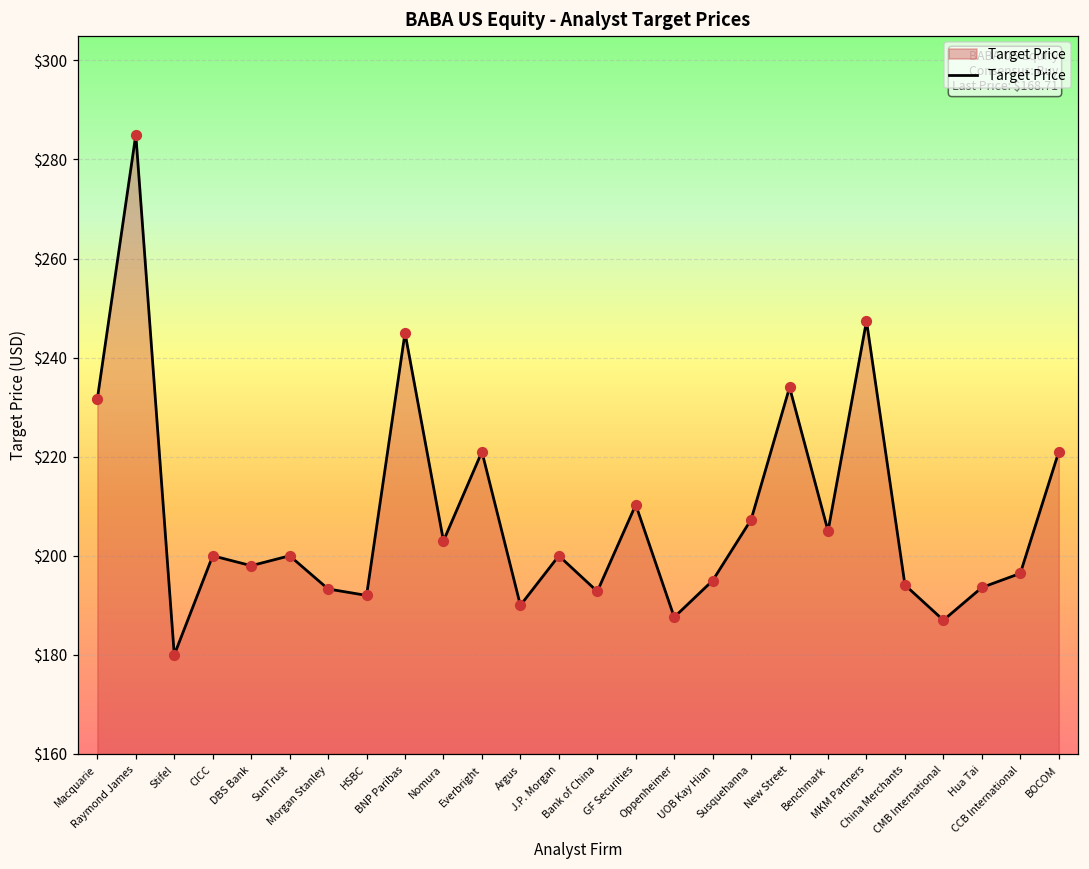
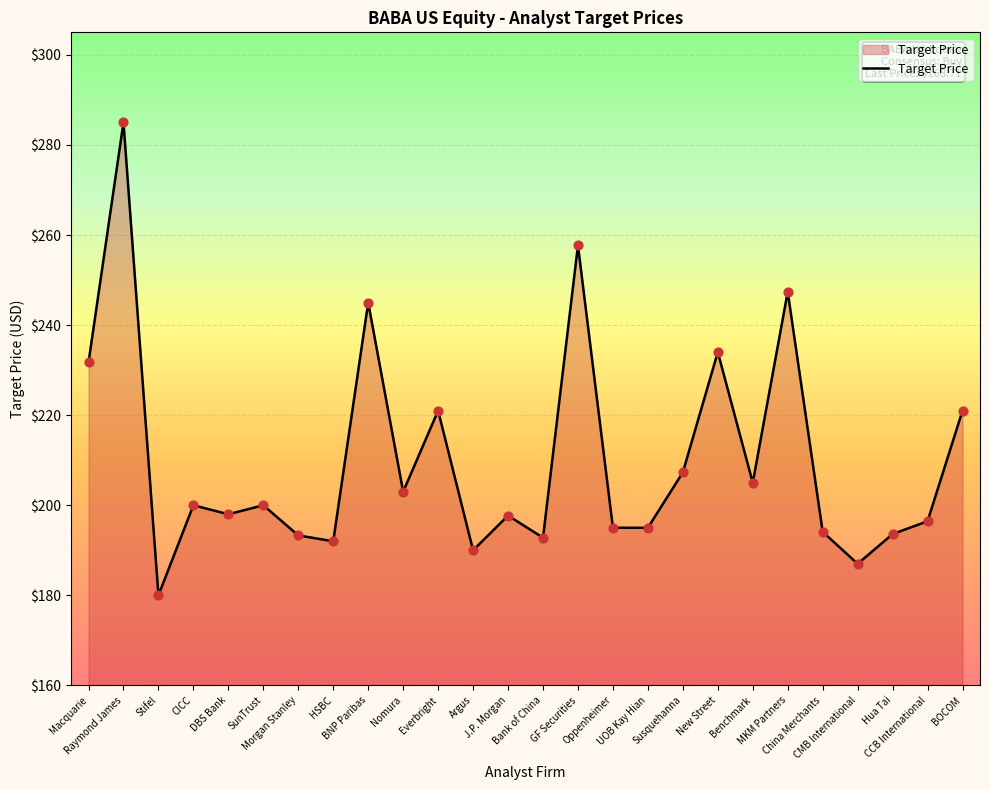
J.P. Morgan: $200 -> $198
GF Securities: $210 -> $258
Oppenheimer: $188 -> $195
